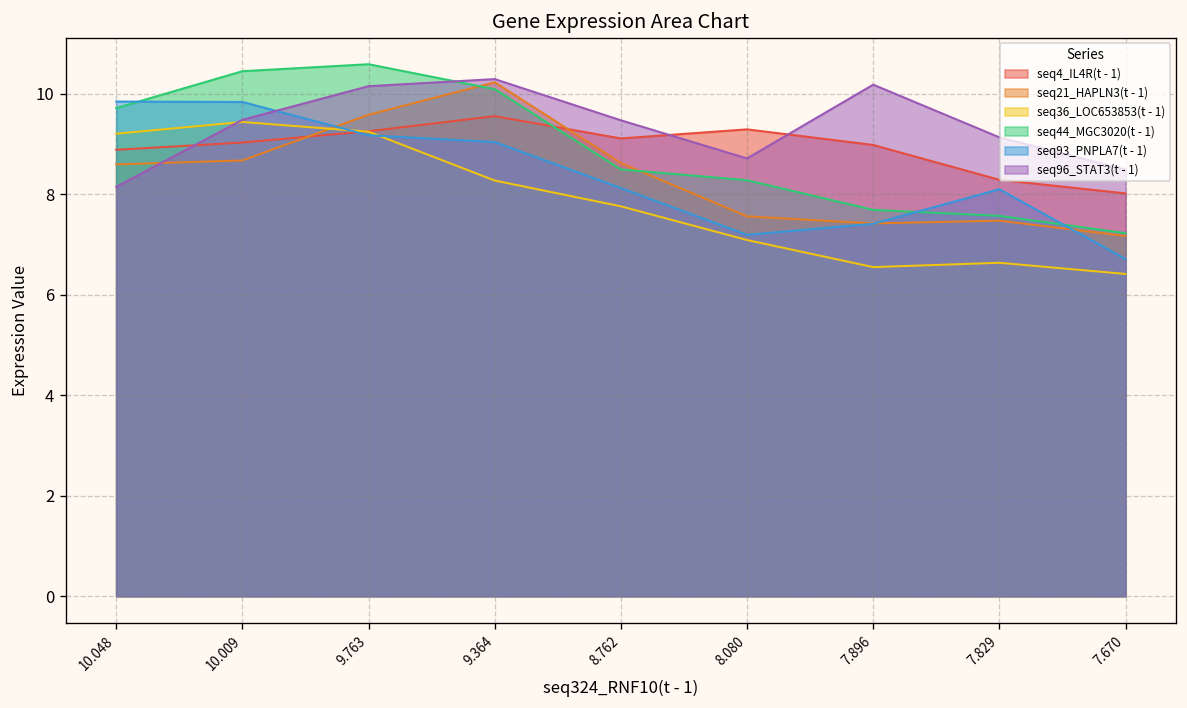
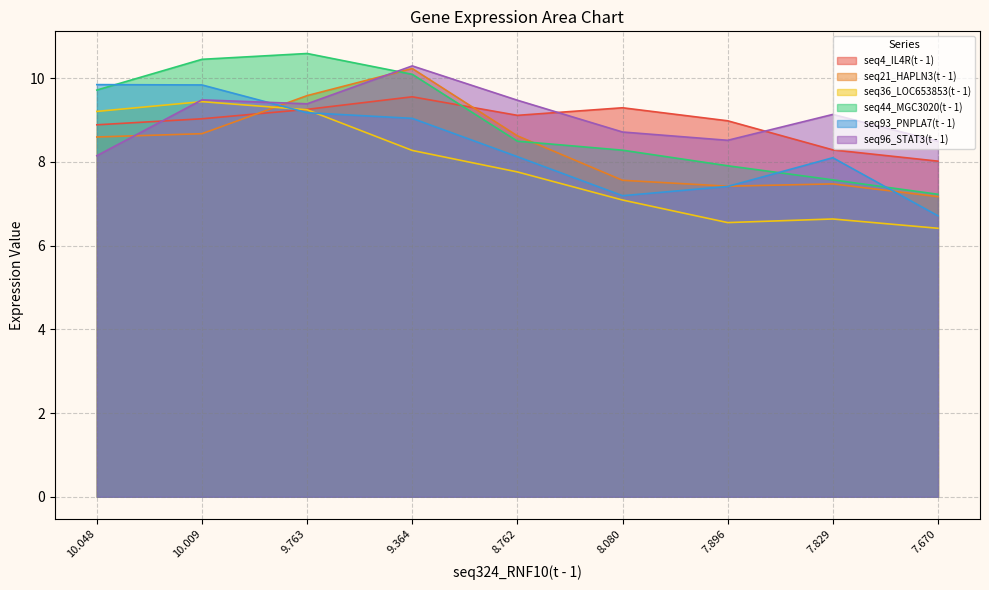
seq96_STAT3(t - 1), 9.763: 10.1 -> 9.4
seq44_MGC3020(t - 1), 7.896: 7.7 -> 7.9
seq96_STAT3(t - 1), 7.896: 10.2 -> 8.5
